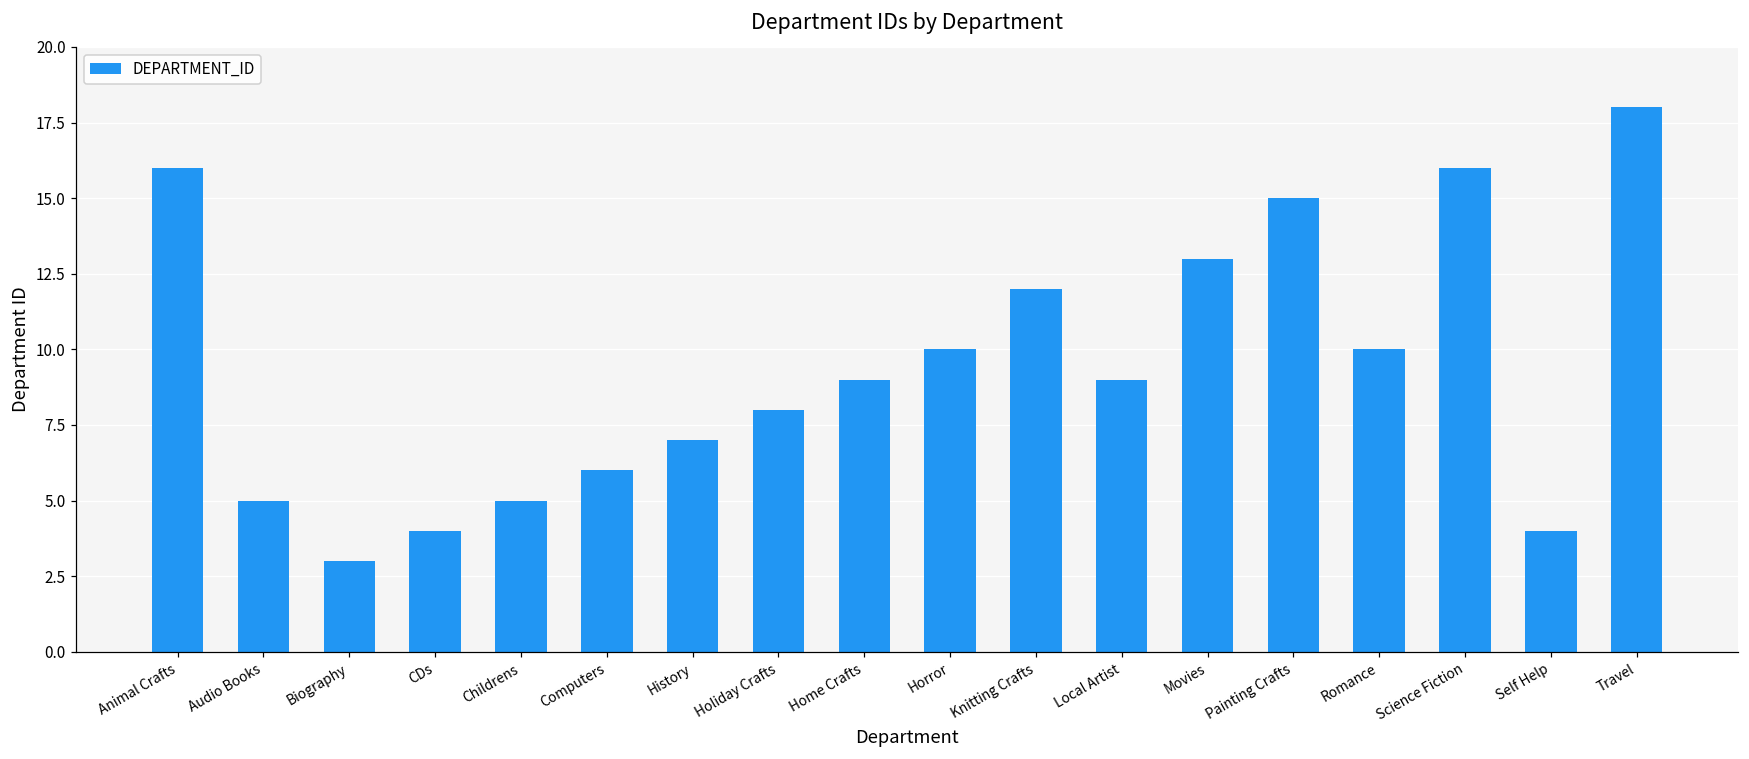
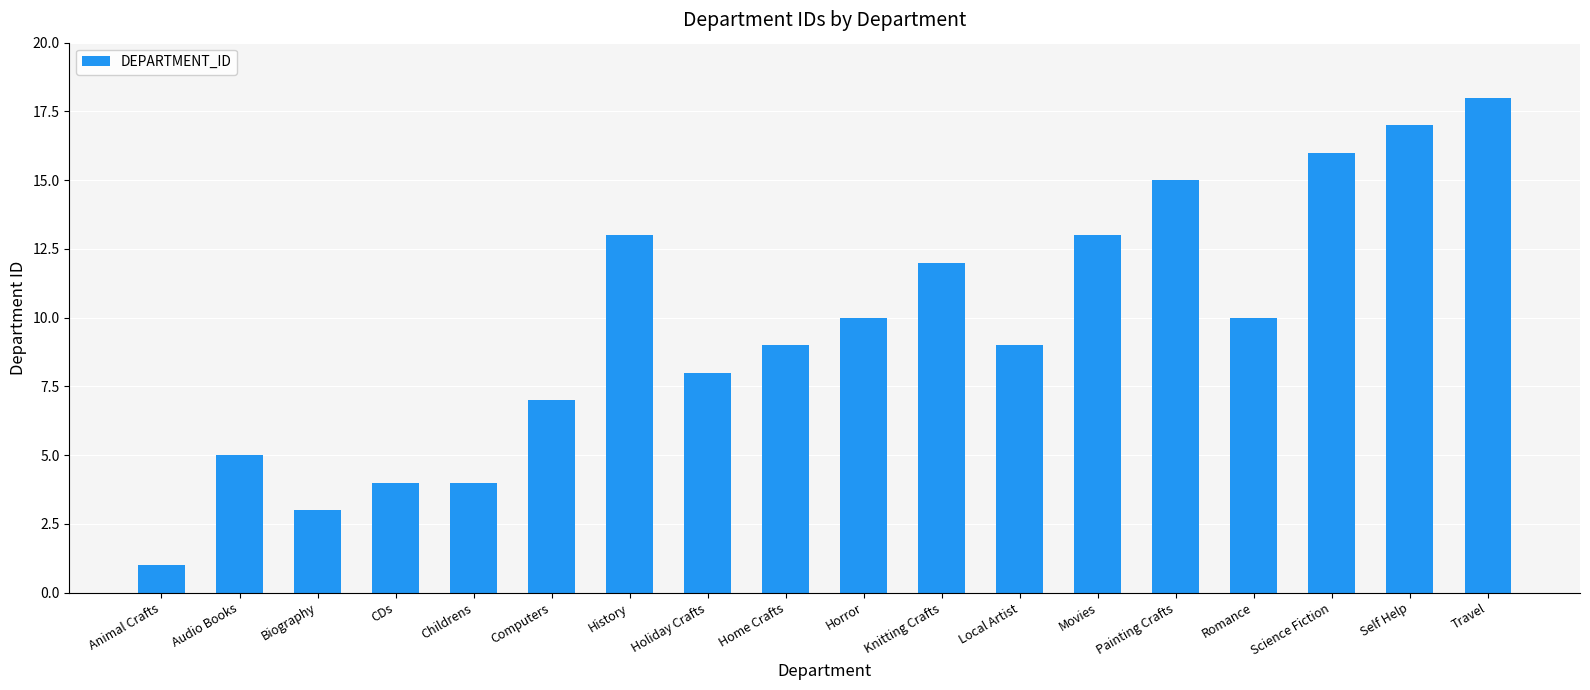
Animal Crafts: 16 -> 1
Childrens: 5 -> 4
Computers: 6 -> 7
History: 7 -> 13
Self Help: 4 -> 17
